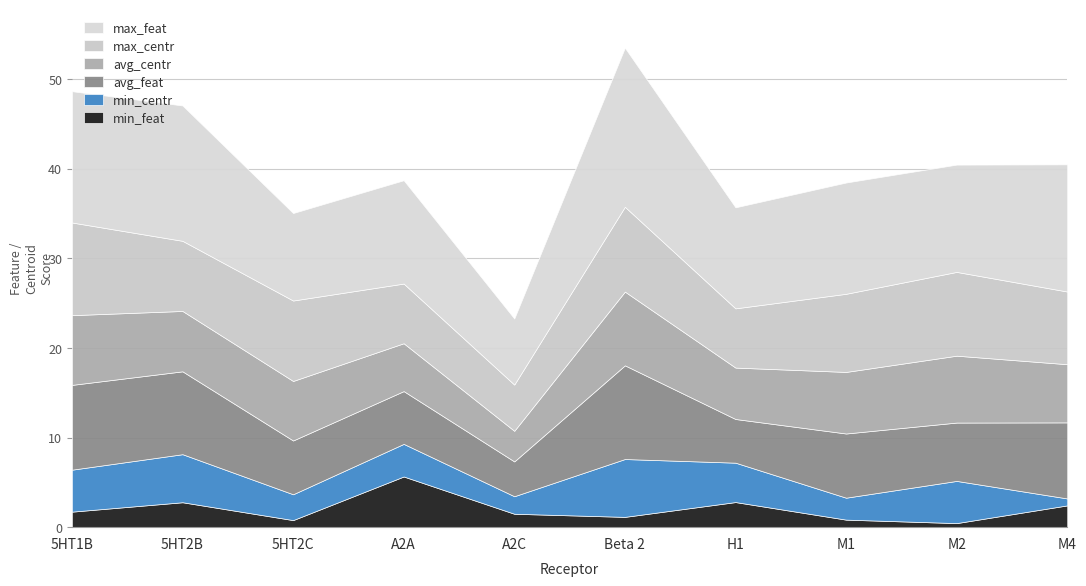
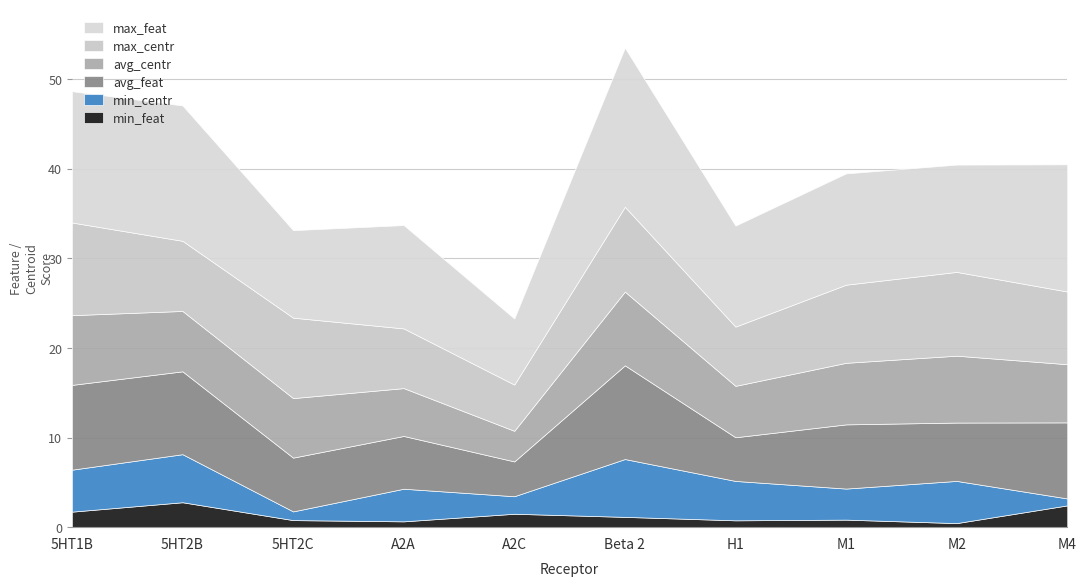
min_centr, 5HT2C: 3 -> 1
min_feat, A2A: 6 -> 1
min_feat, H1: 3 -> 1
min_centr, M1: 2 -> 3
